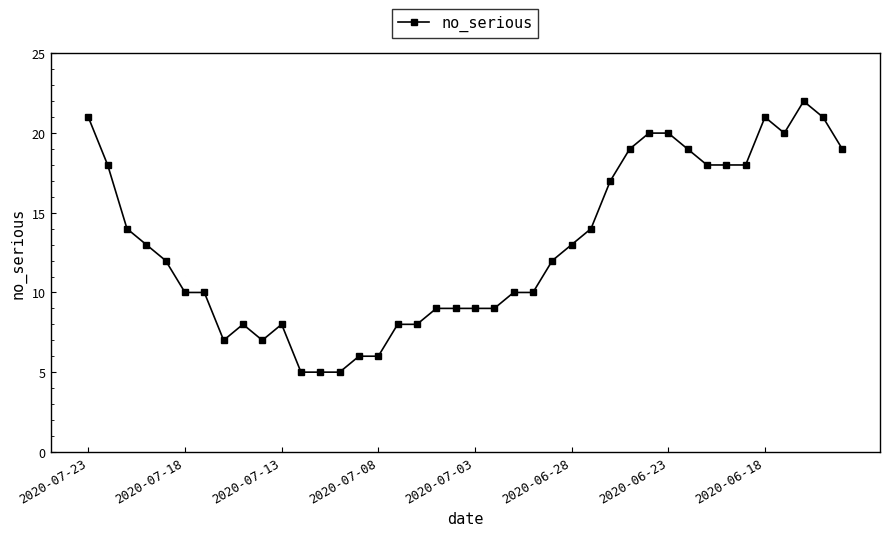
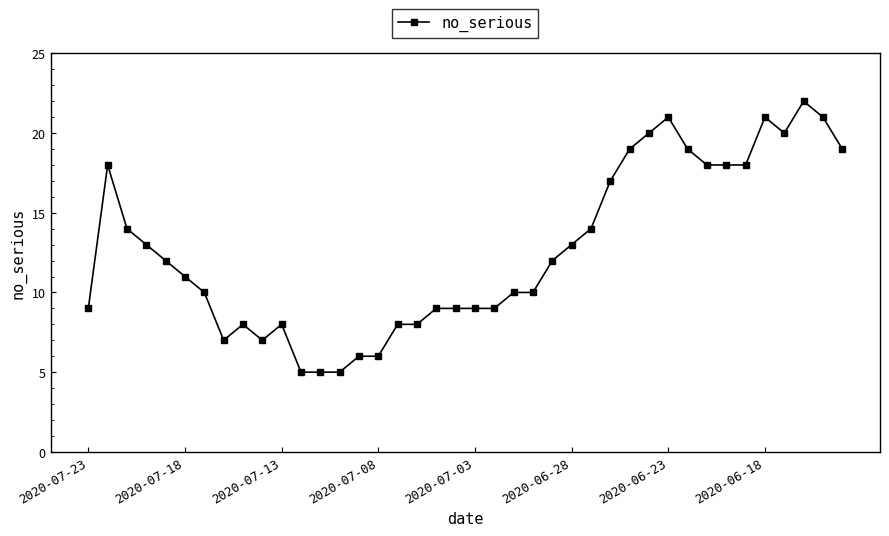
2020-07-23: 21 -> 9
2020-07-18: 10 -> 11
2020-06-23: 20 -> 21
